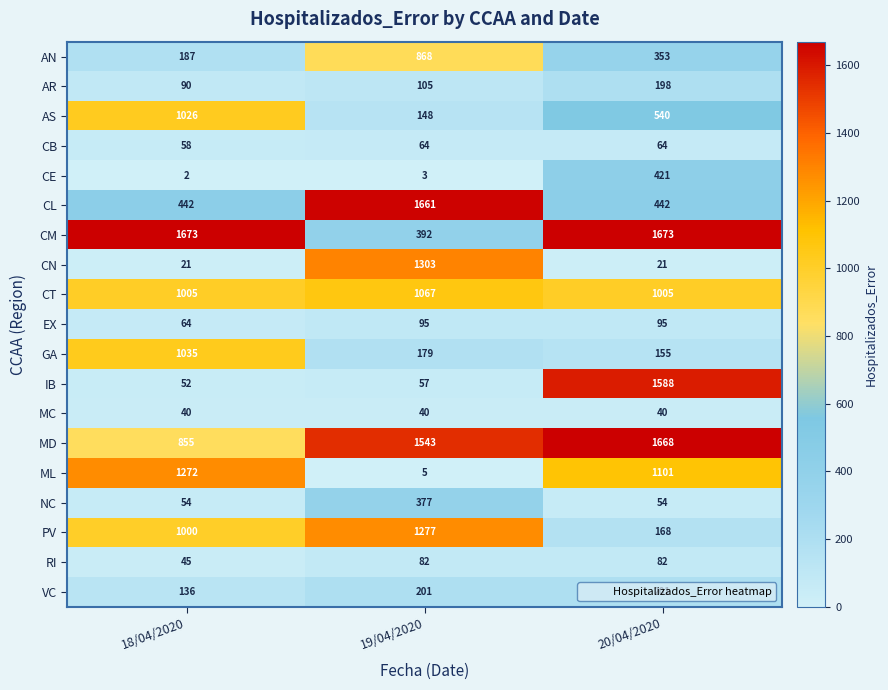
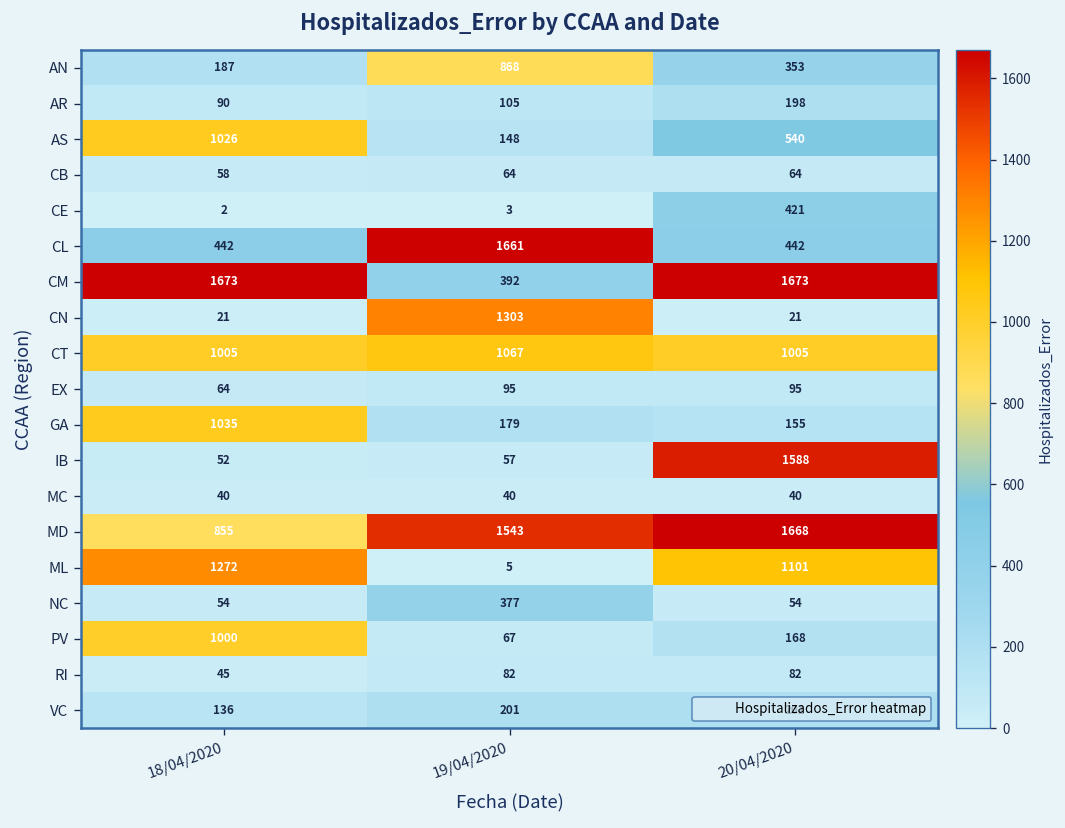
PV, 19/04/2020: 1277 -> 67
